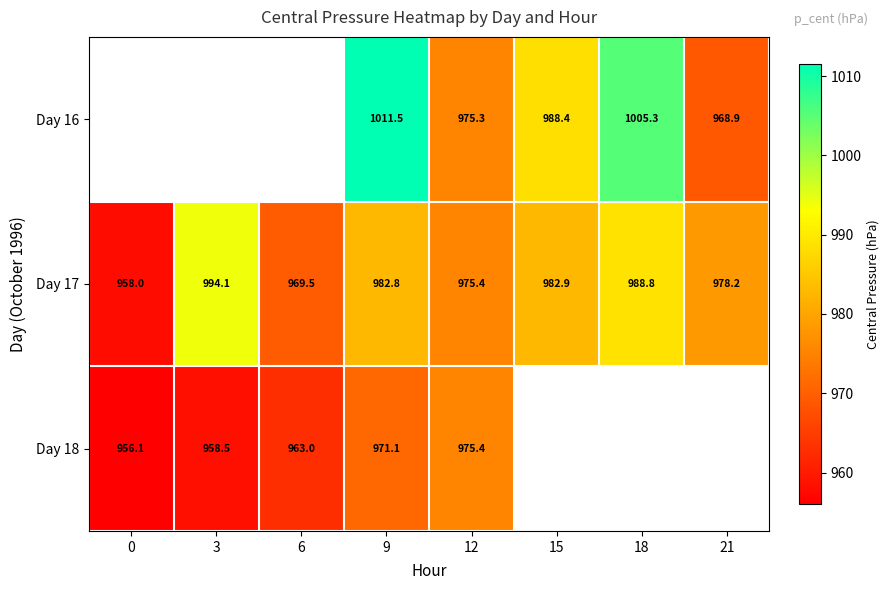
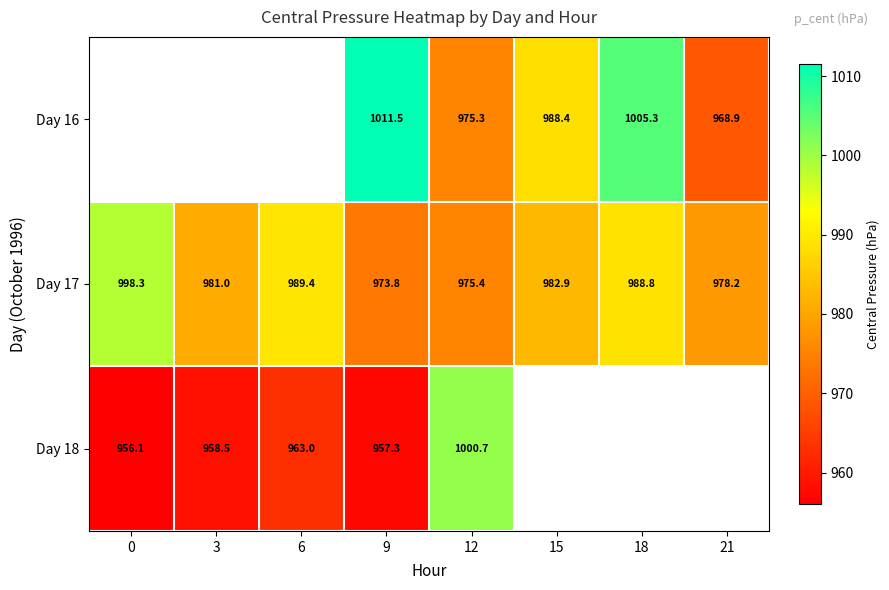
Day 17, 0: 958.0 -> 998.3
Day 17, 3: 994.1 -> 981.0
Day 17, 6: 969.5 -> 989.4
Day 17, 9: 982.8 -> 973.8
Day 18, 9: 971.1 -> 957.3
Day 18, 12: 975.4 -> 1000.7
